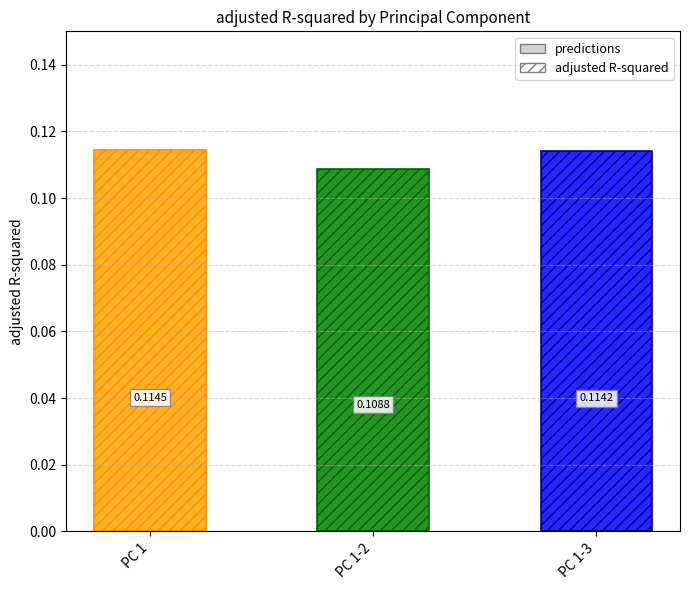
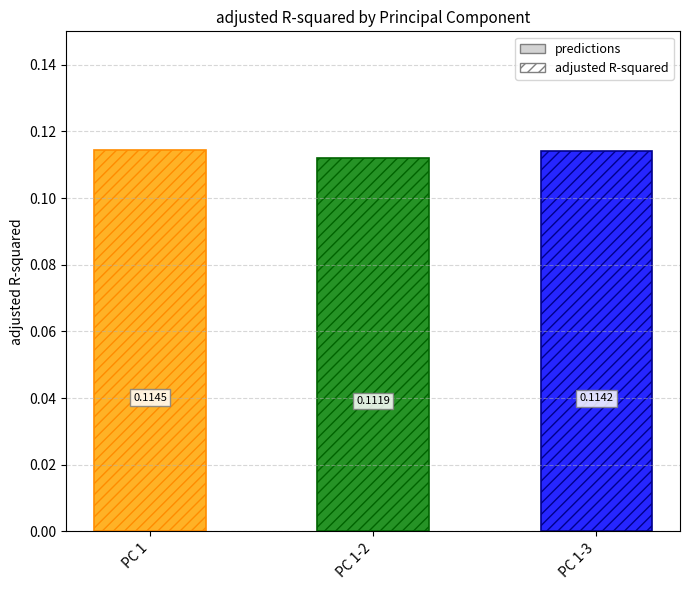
PC 1-2: 0.1088 -> 0.1119
